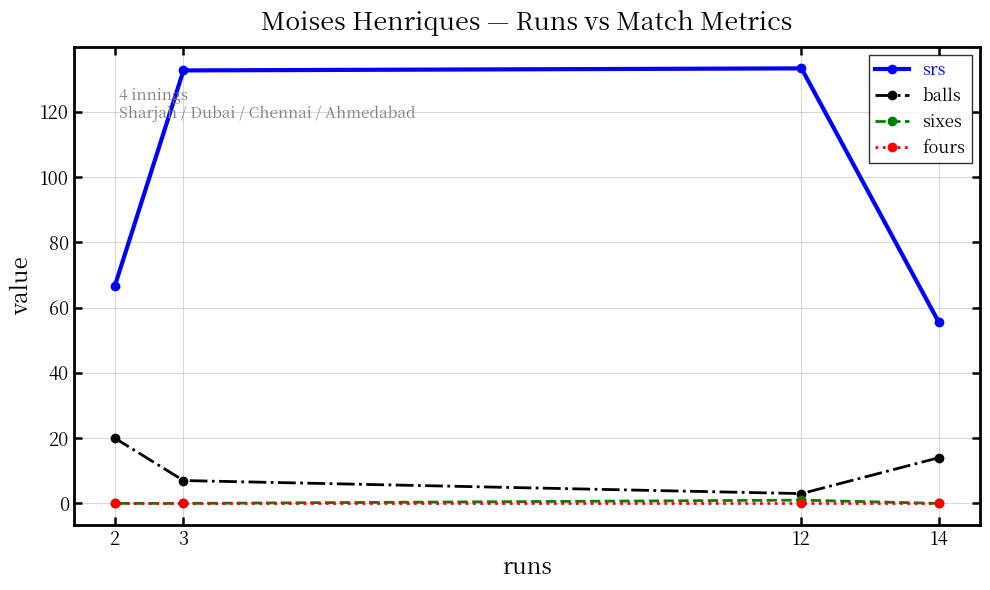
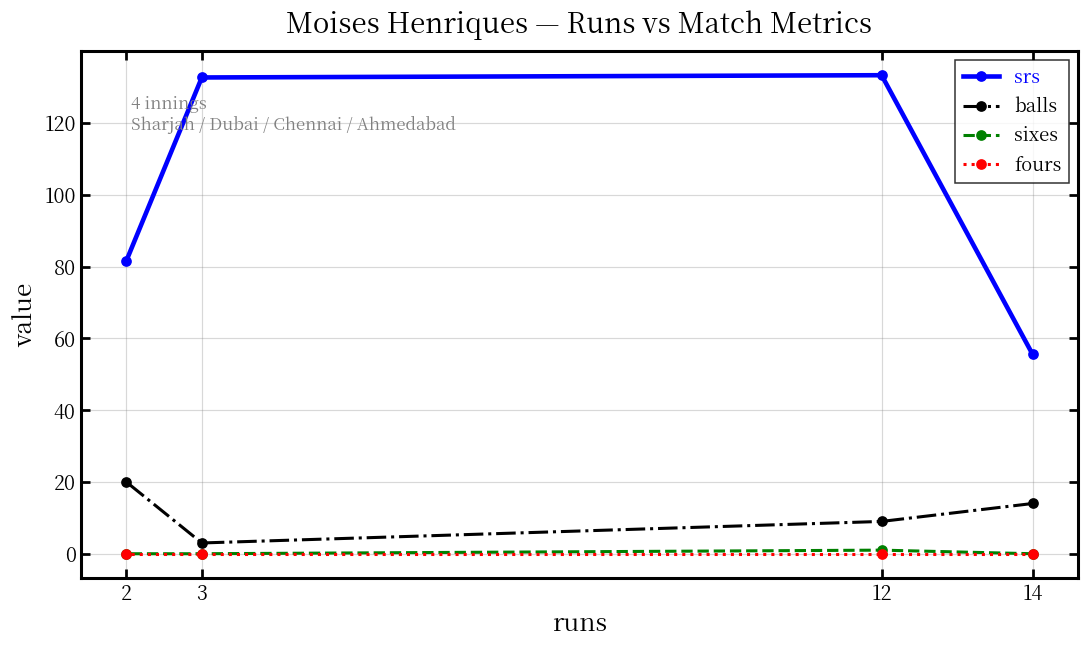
srs, 2: 67 -> 82
balls, 3: 7 -> 3
balls, 12: 3 -> 9
